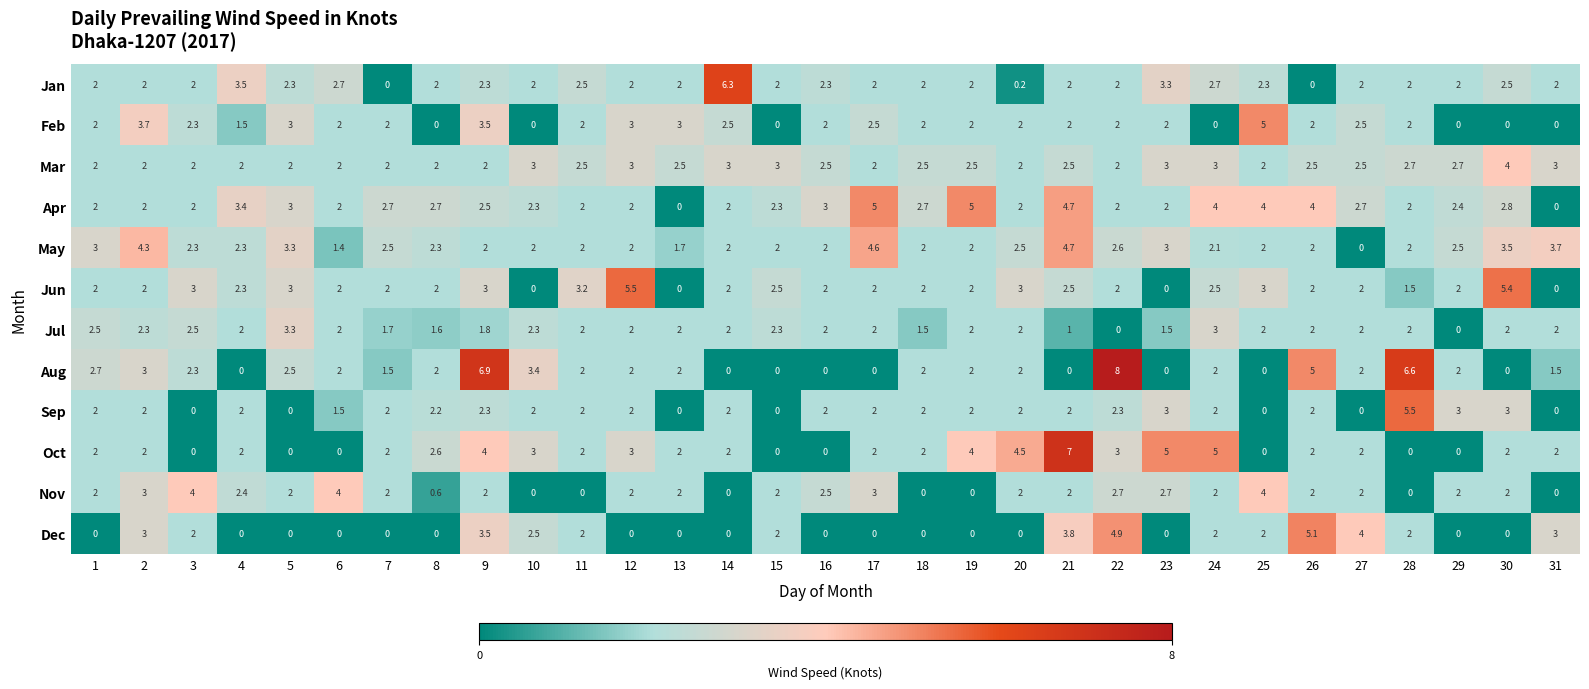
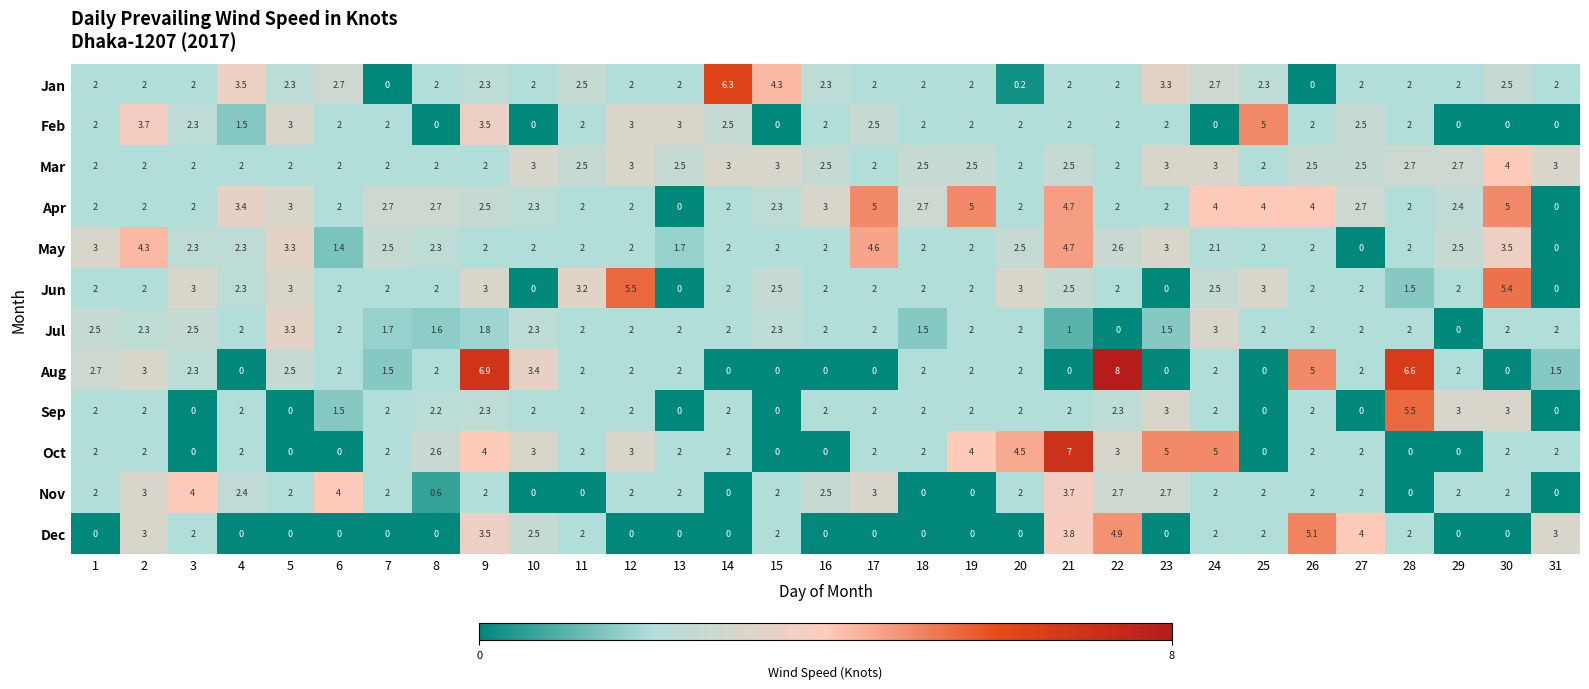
Jan, 15: 2 -> 4.3
Apr, 30: 2.8 -> 5
May, 31: 3.7 -> 0
Nov, 21: 2 -> 3.7
Nov, 25: 4 -> 2
